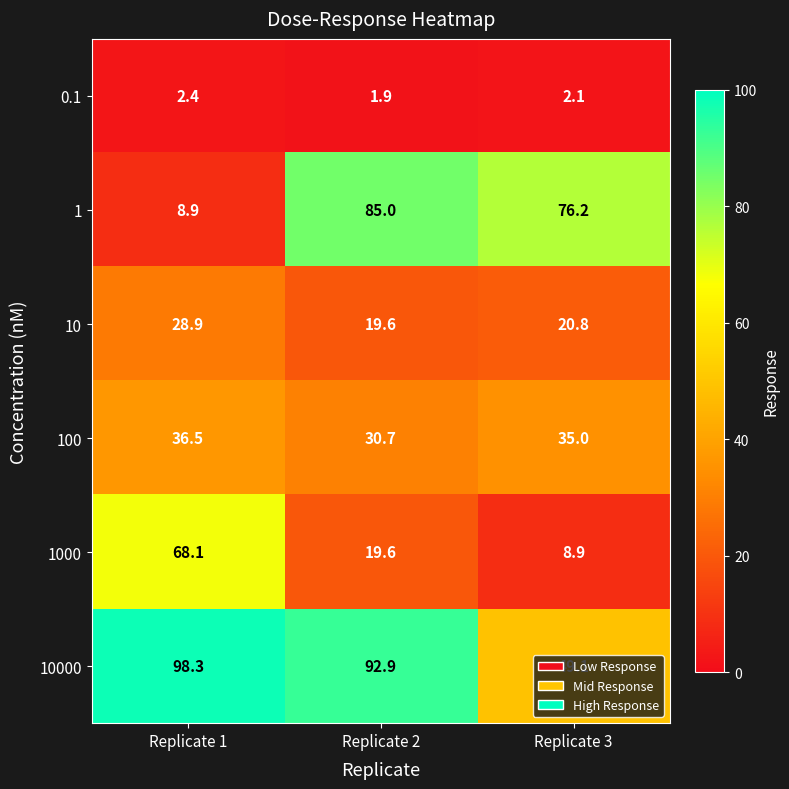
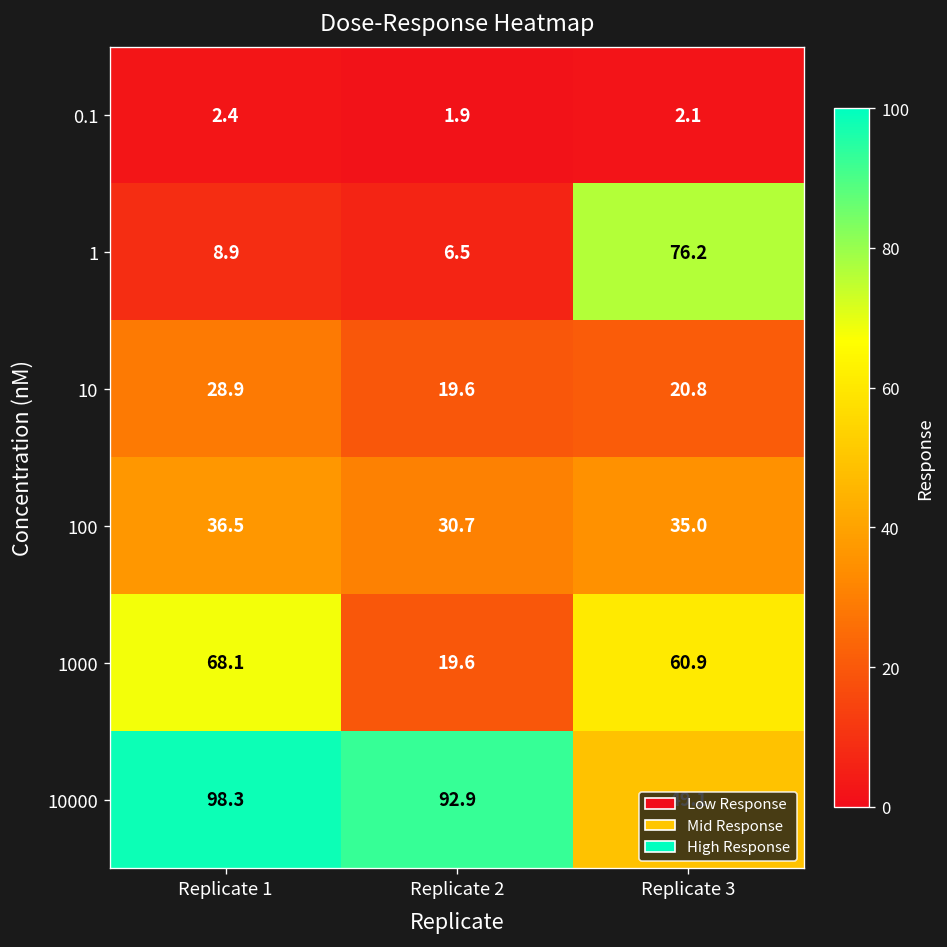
1, Replicate 2: 85.0 -> 6.5
1000, Replicate 3: 8.9 -> 60.9
